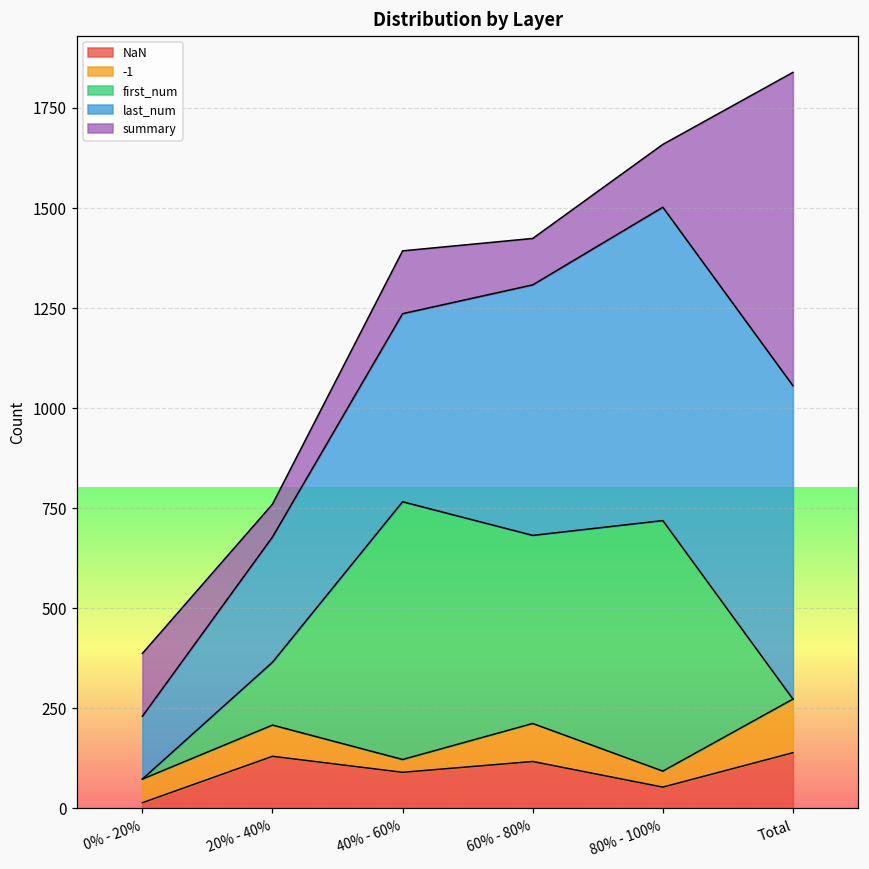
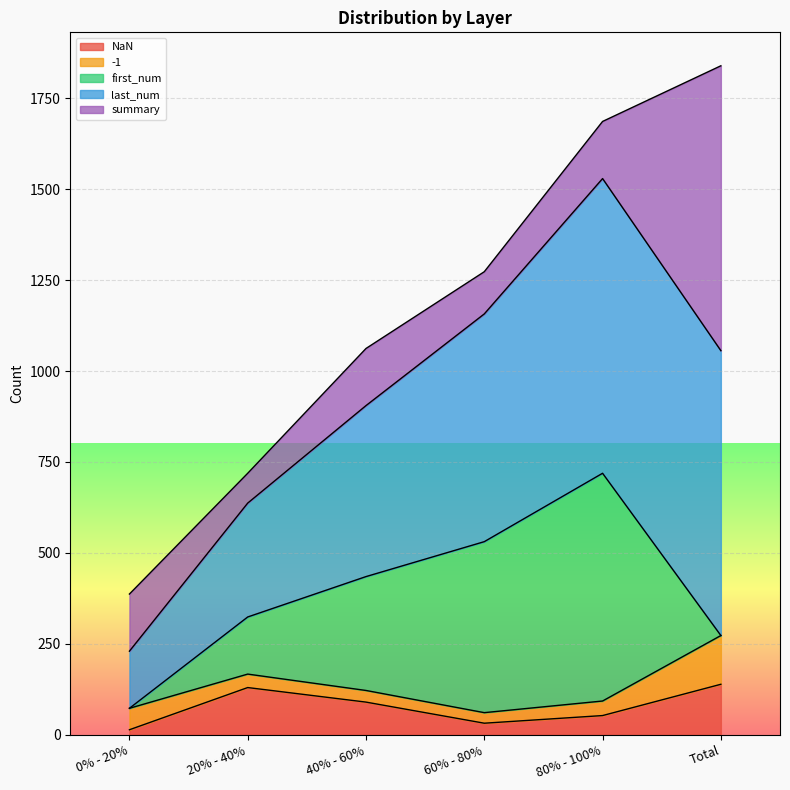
-1, 20% - 40%: 80 -> 40
first_num, 40% - 60%: 640 -> 310
NaN, 60% - 80%: 120 -> 30
-1, 60% - 80%: 100 -> 30
last_num, 80% - 100%: 780 -> 810
